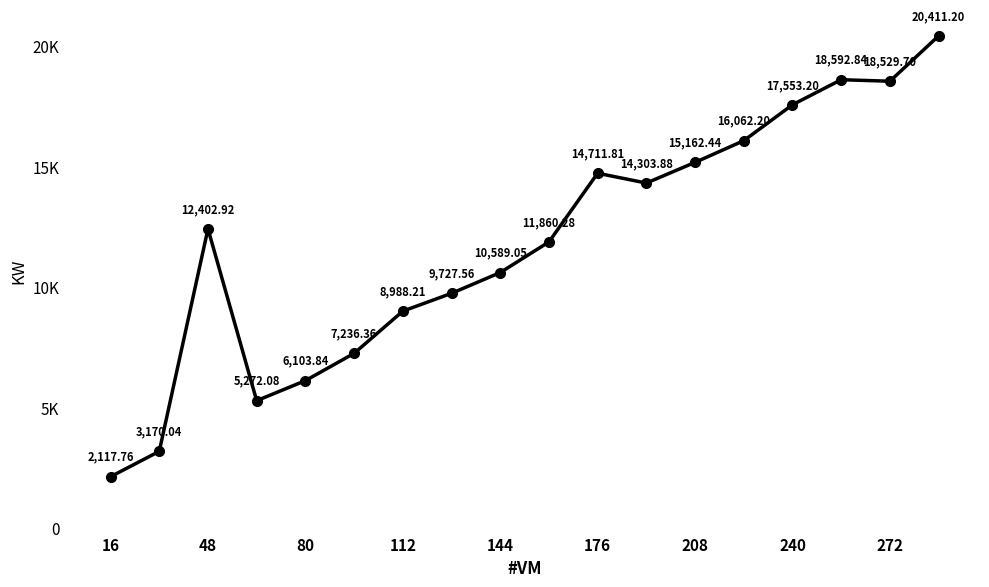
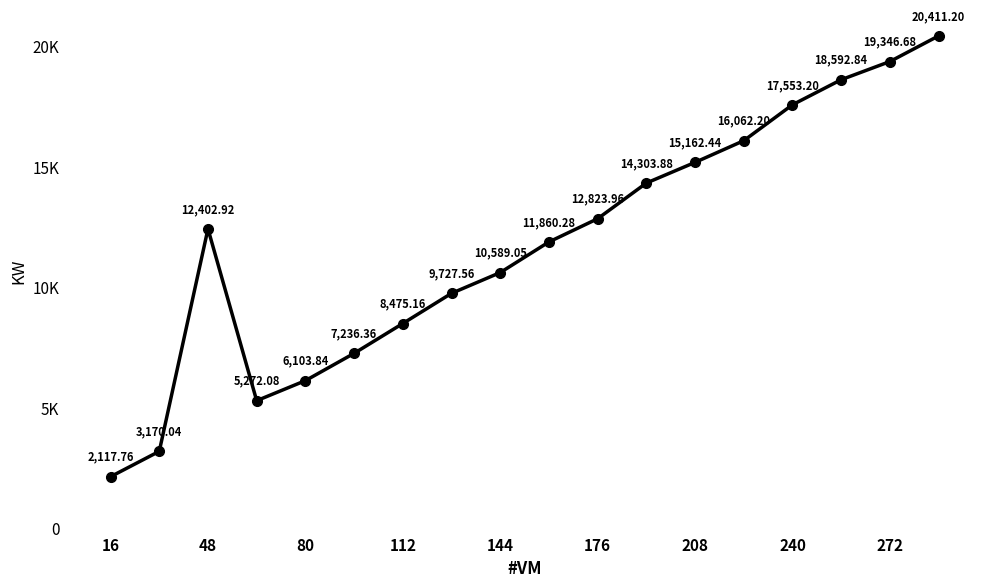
112: 8,988.21 -> 8,475.16
176: 14,711.81 -> 12,823.96
272: 18,529.70 -> 19,346.68
